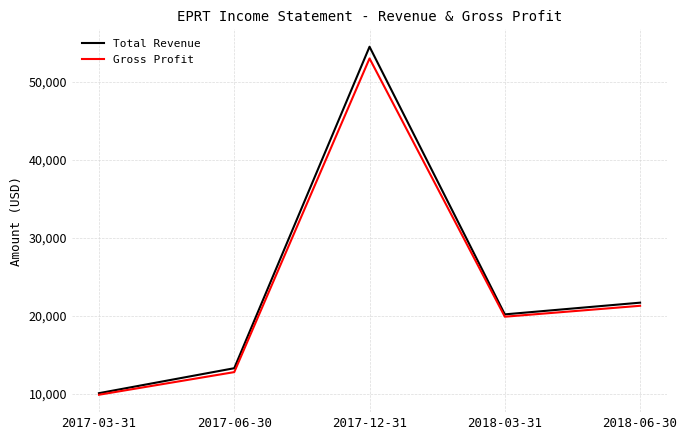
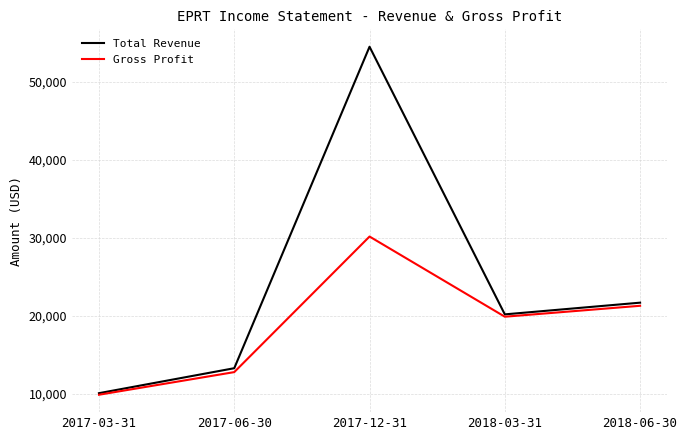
Gross Profit, 2017-12-31: 53,000 -> 30,000
